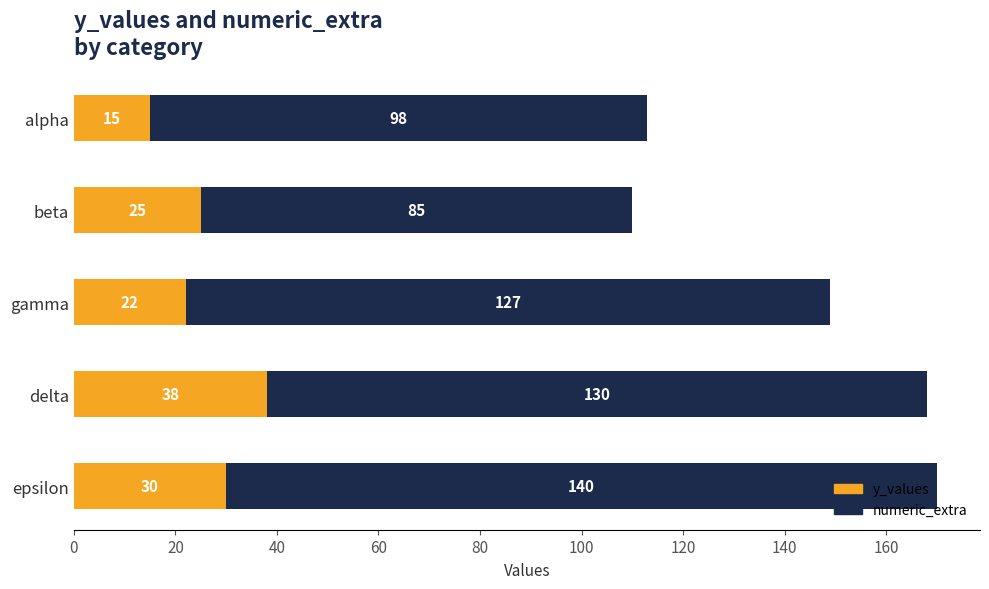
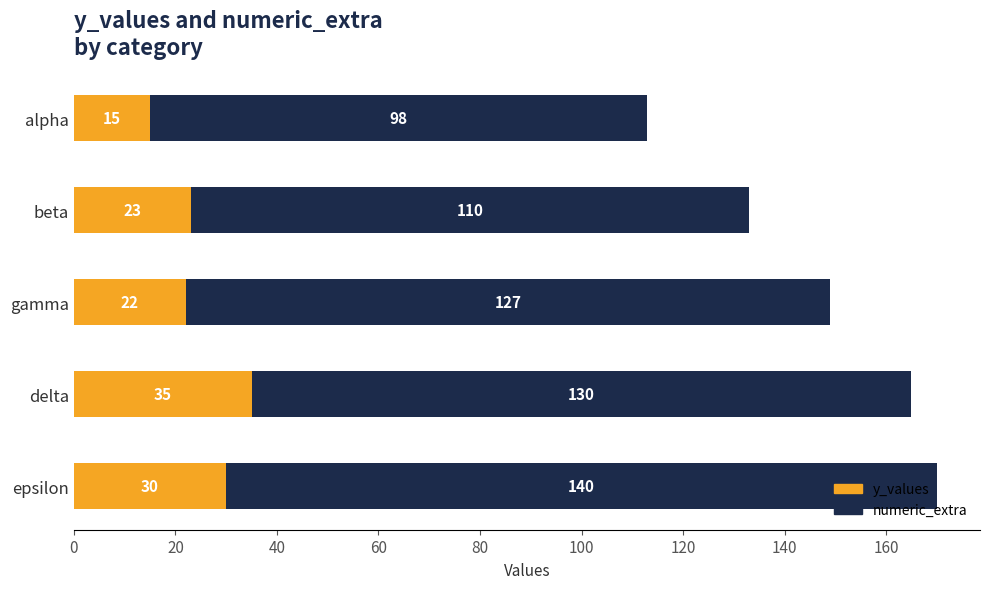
y_values, beta: 25 -> 23
numeric_extra, beta: 85 -> 110
y_values, delta: 38 -> 35
